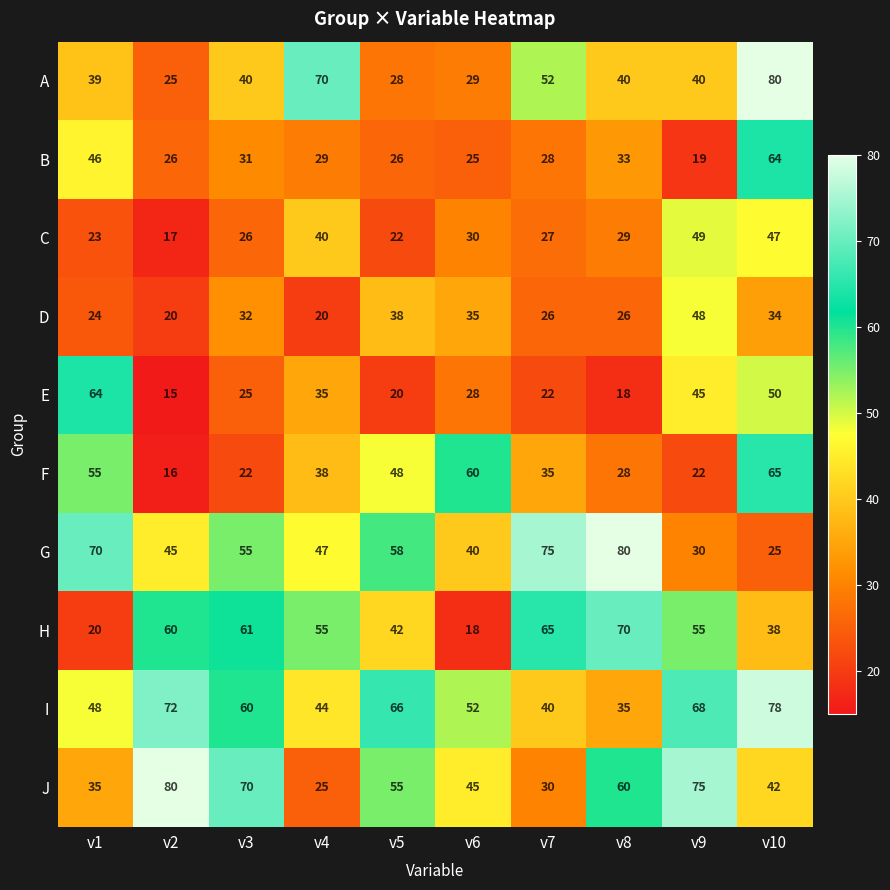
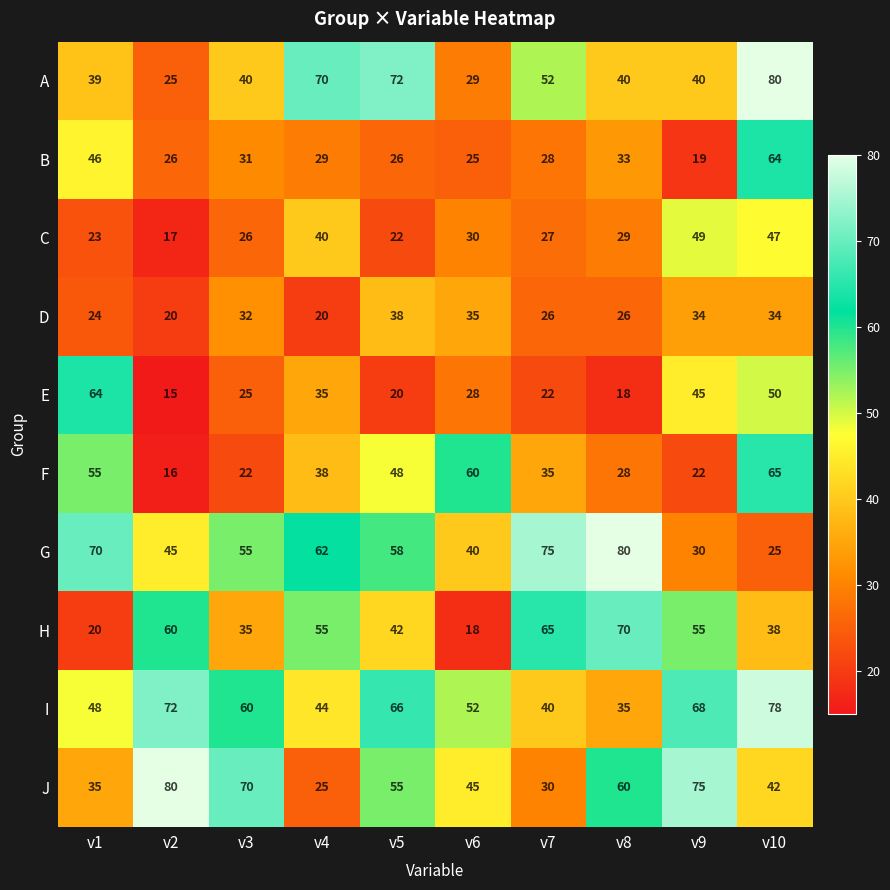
A, v5: 28 -> 72
D, v9: 48 -> 34
G, v4: 47 -> 62
H, v3: 61 -> 35
